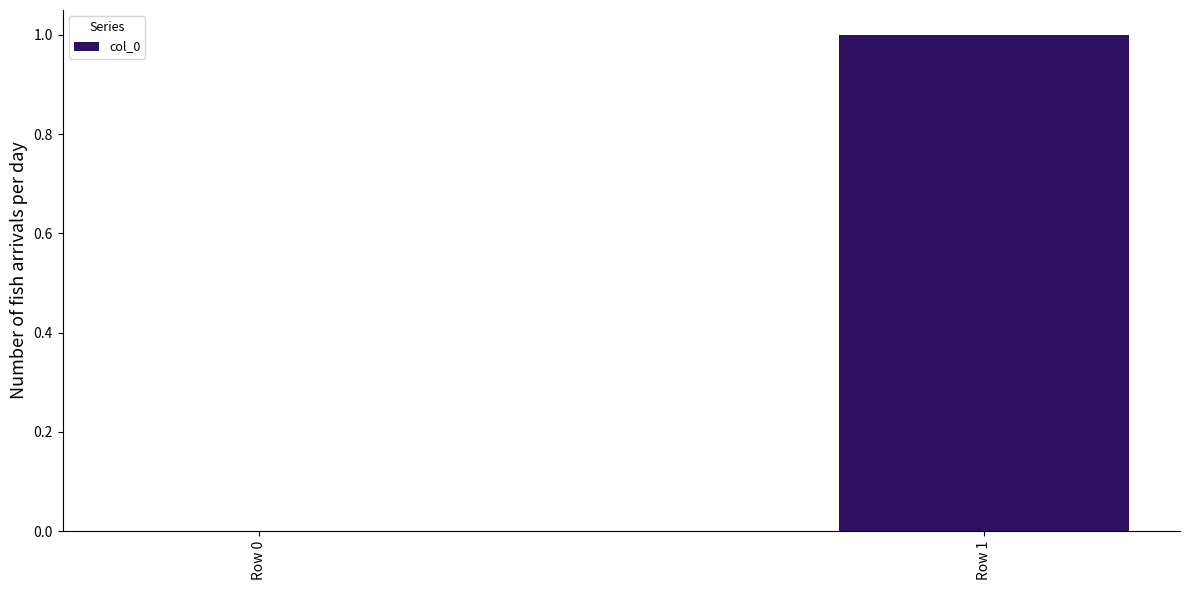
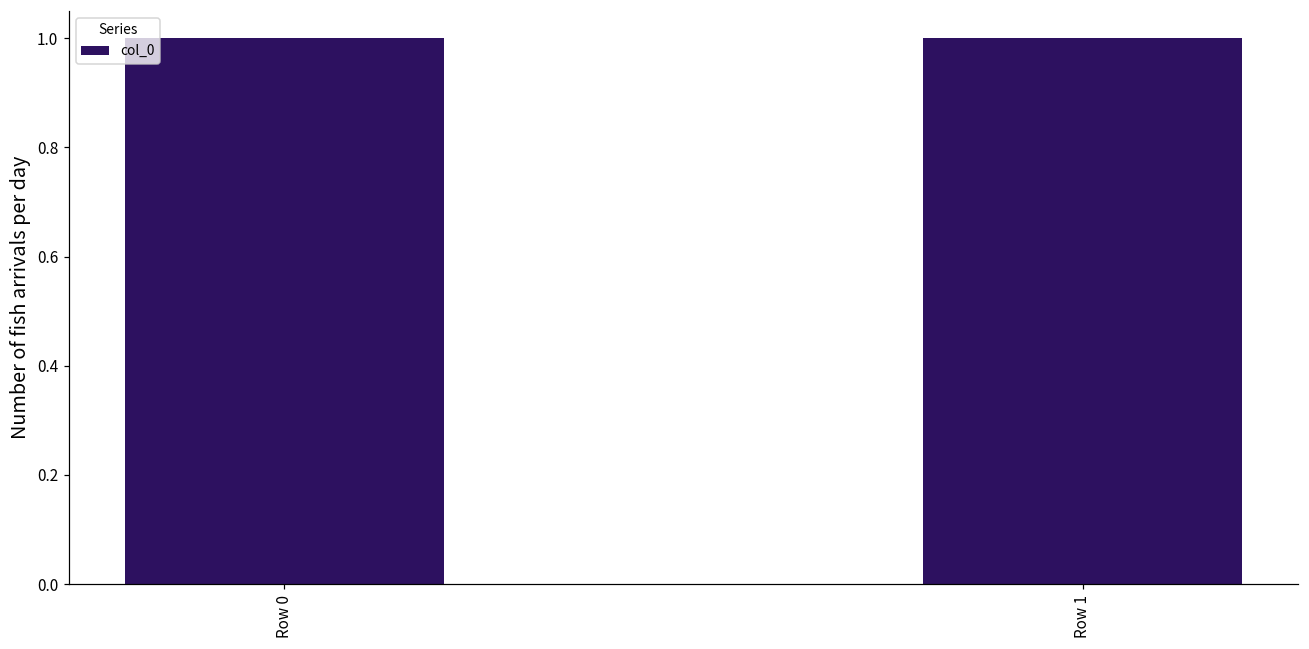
Row 0: 0 -> 1
